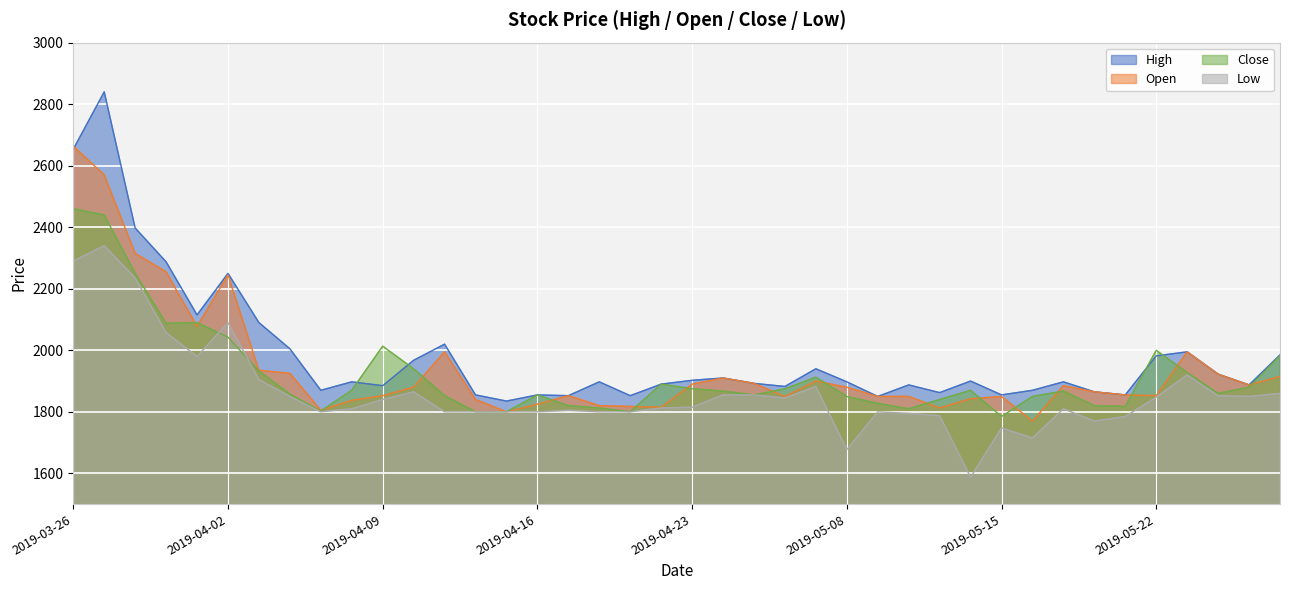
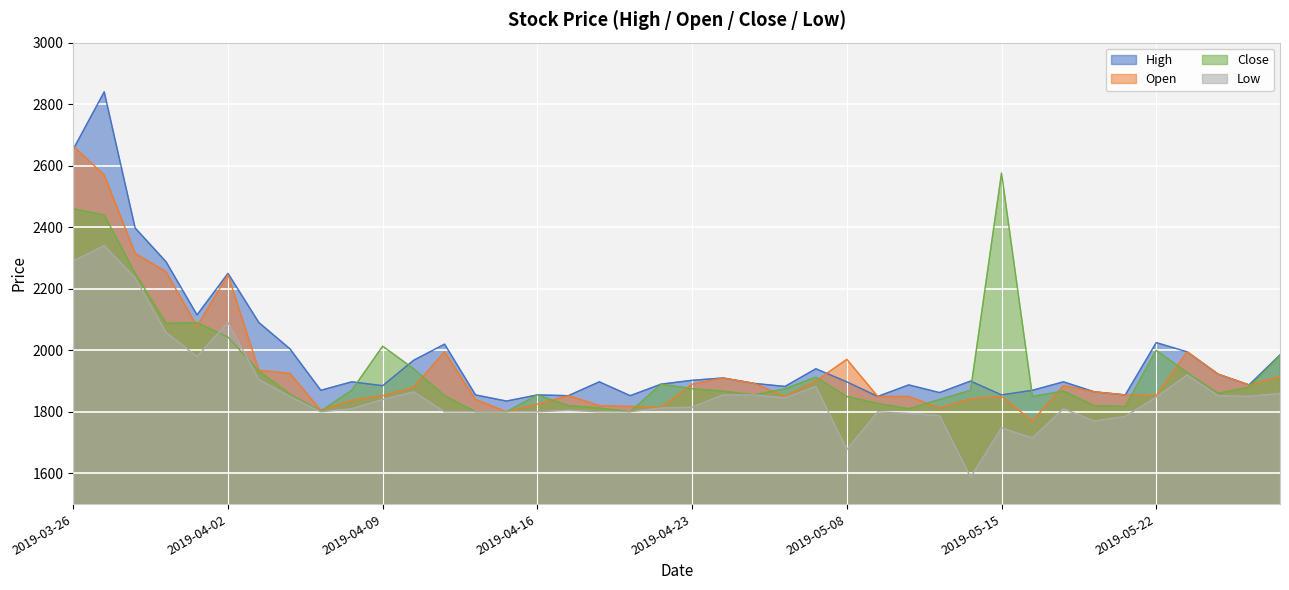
Open, 2019-05-08: 1880 -> 1970
Close, 2019-05-15: 1790 -> 2580
High, 2019-05-22: 1980 -> 2030
